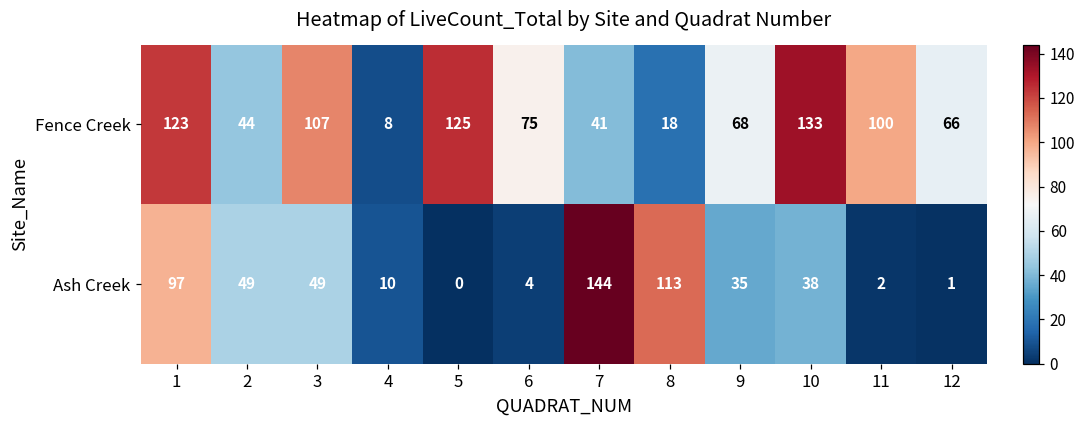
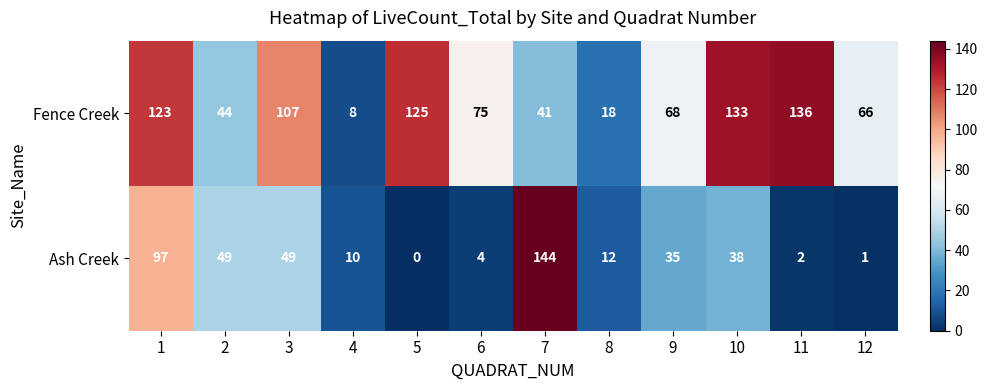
Fence Creek, 11: 100 -> 136
Ash Creek, 8: 113 -> 12
